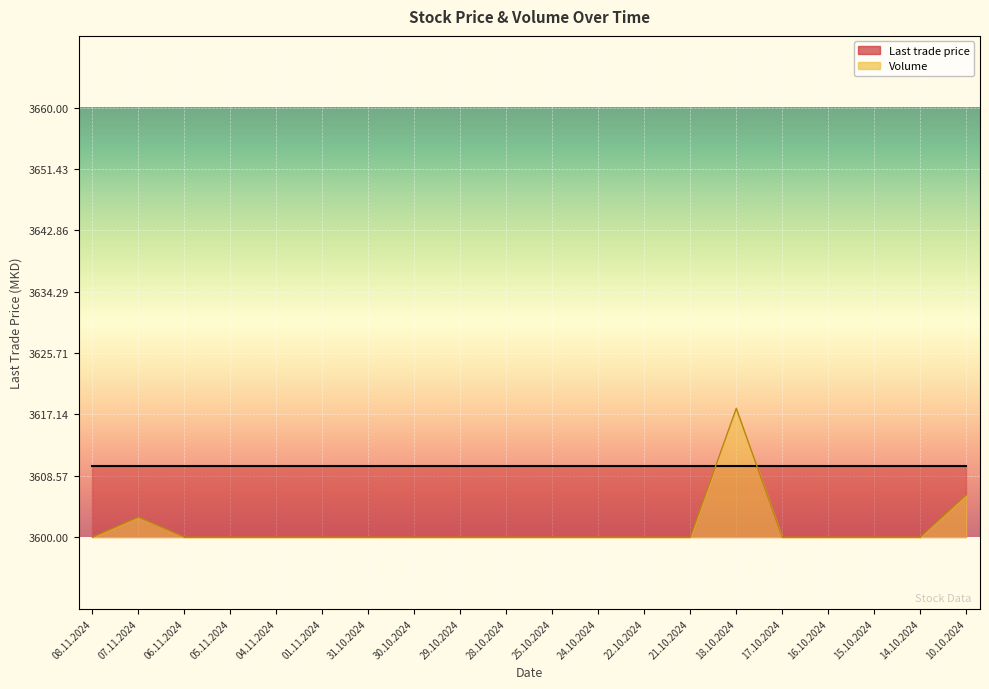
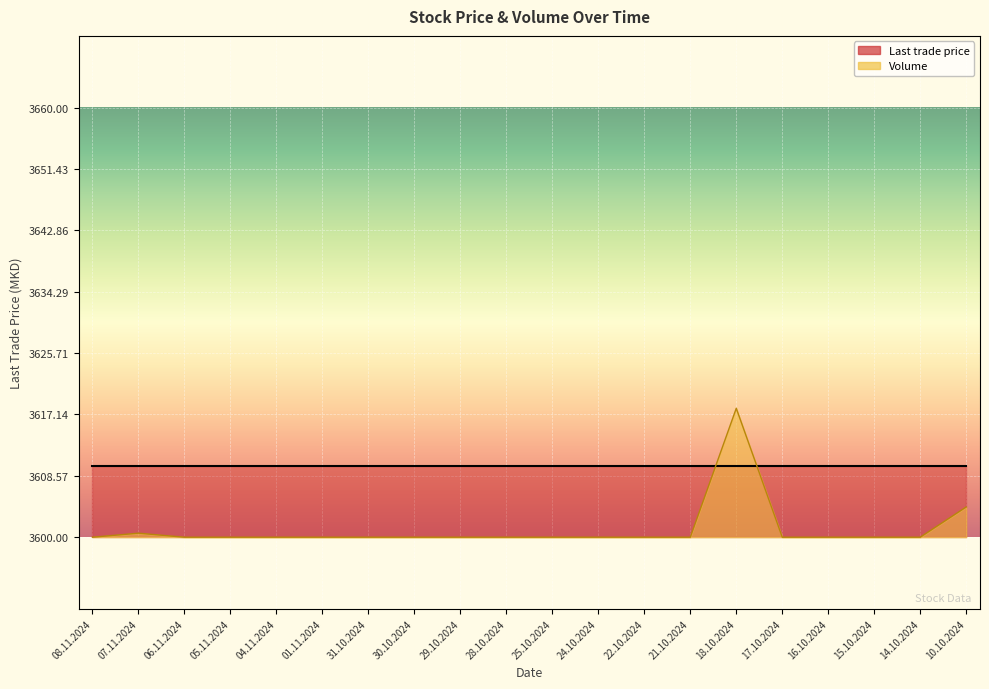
Volume, 07.11.2024: 3603 -> 3601
Volume, 10.10.2024: 3606 -> 3604
